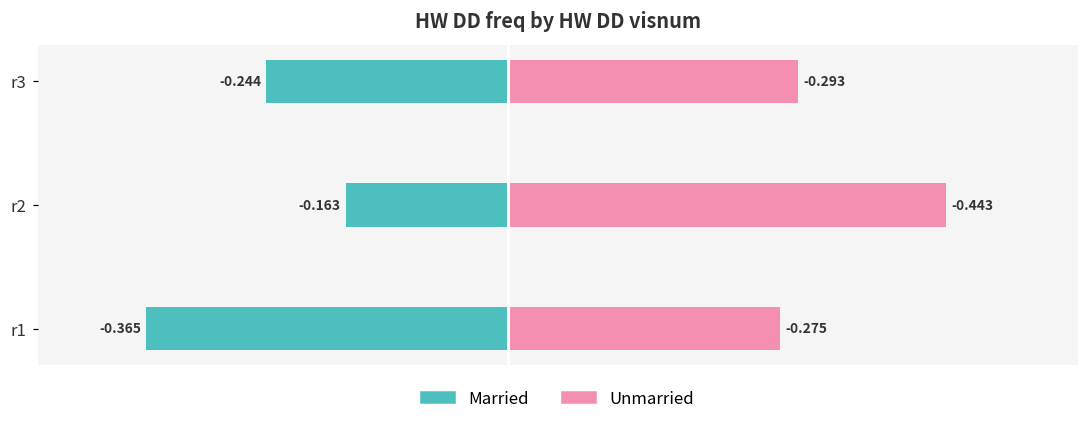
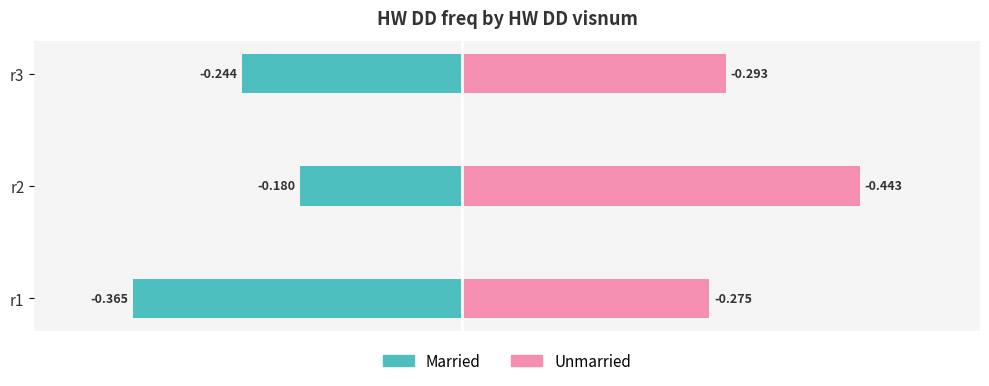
Married, r2: -0.163 -> -0.180
